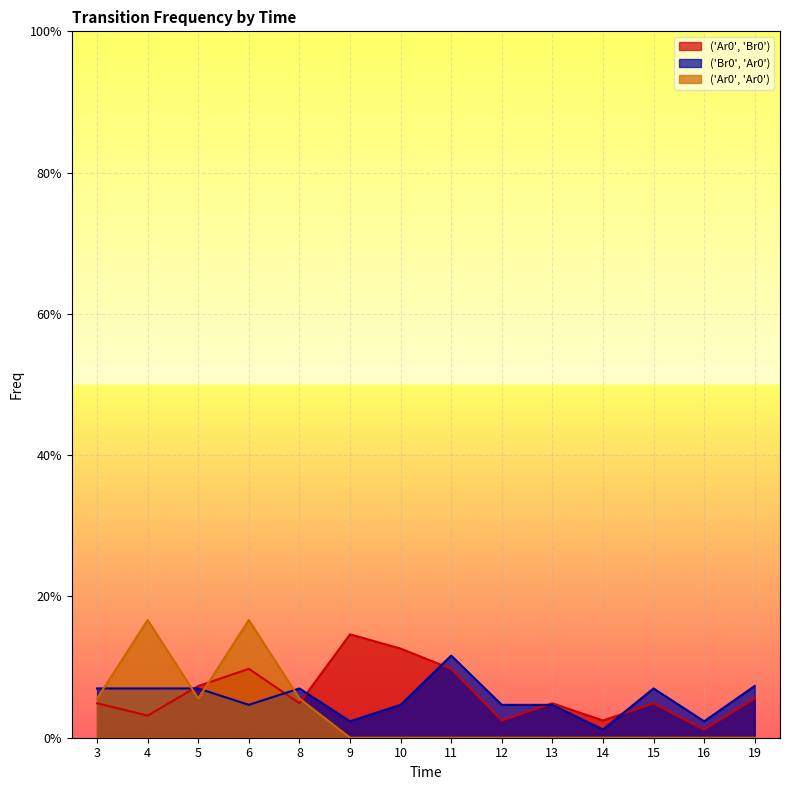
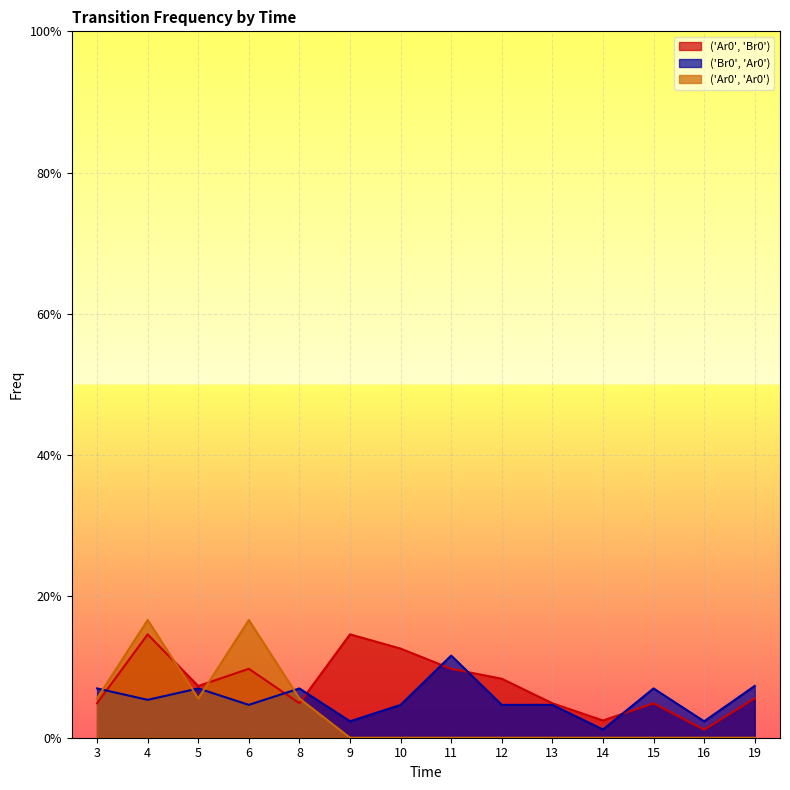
('Ar0', 'Br0'), 4: 3% -> 15%
('Br0', 'Ar0'), 4: 7% -> 5%
('Ar0', 'Br0'), 12: 2% -> 8%
